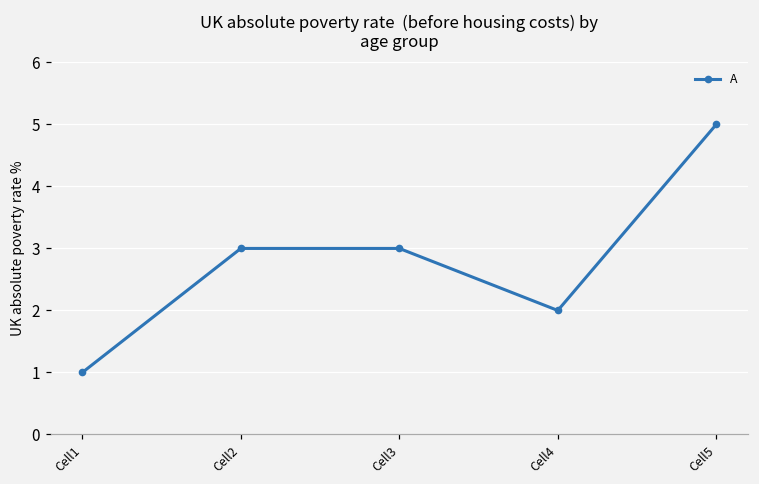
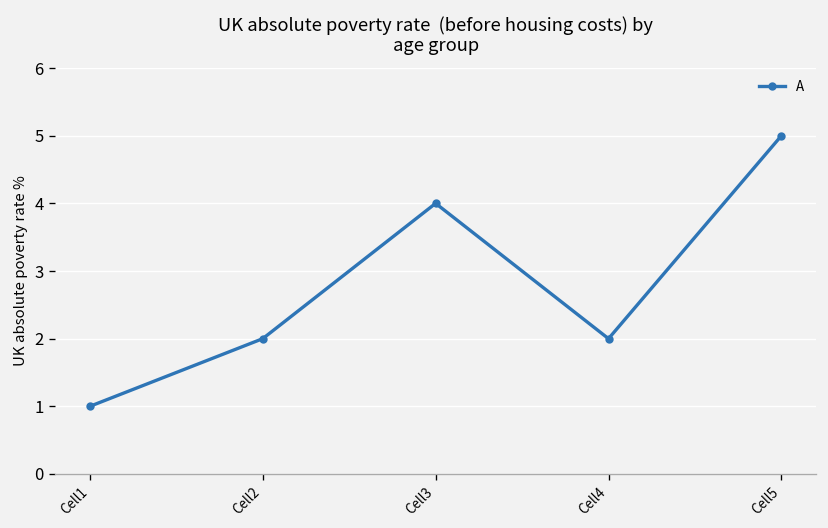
Cell2: 3 -> 2
Cell3: 3 -> 4
